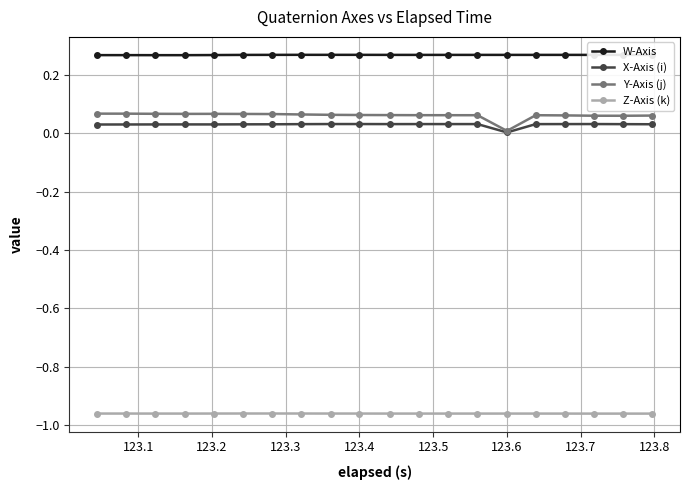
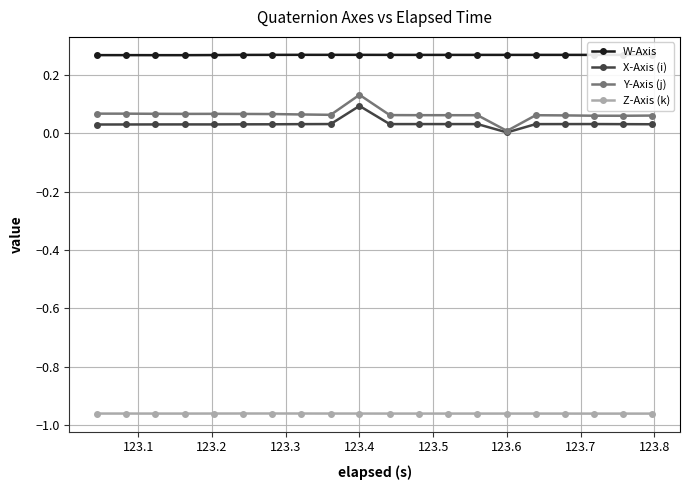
X-Axis (i), 123.4: 0.03 -> 0.09
Y-Axis (j), 123.4: 0.06 -> 0.13
